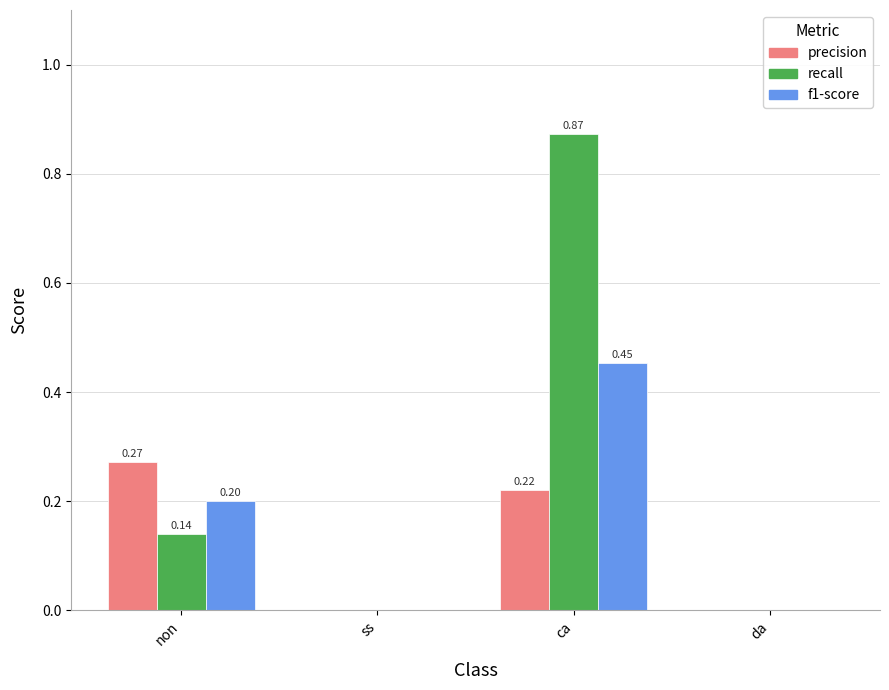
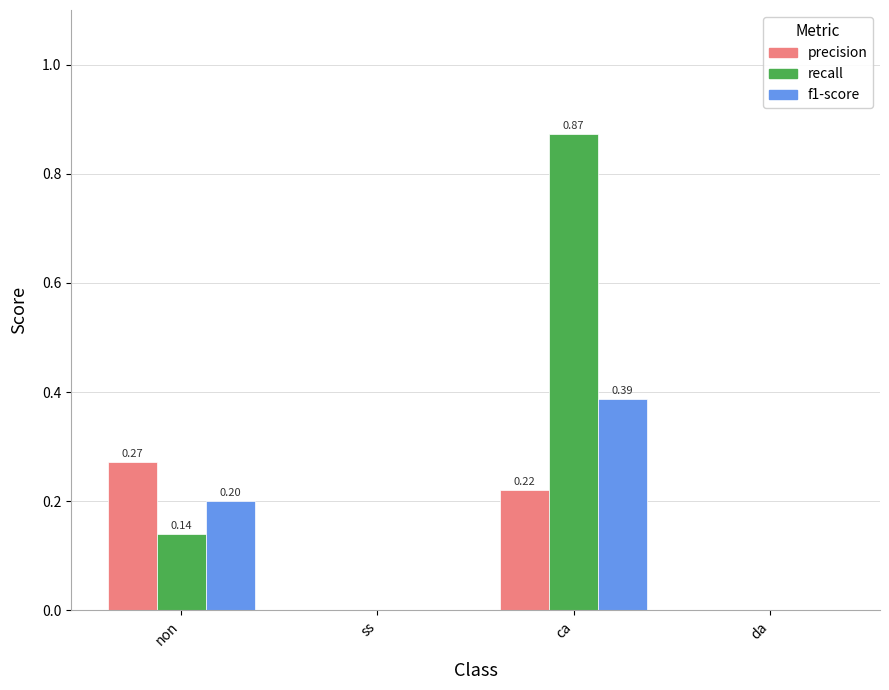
f1-score, ca: 0.45 -> 0.39
